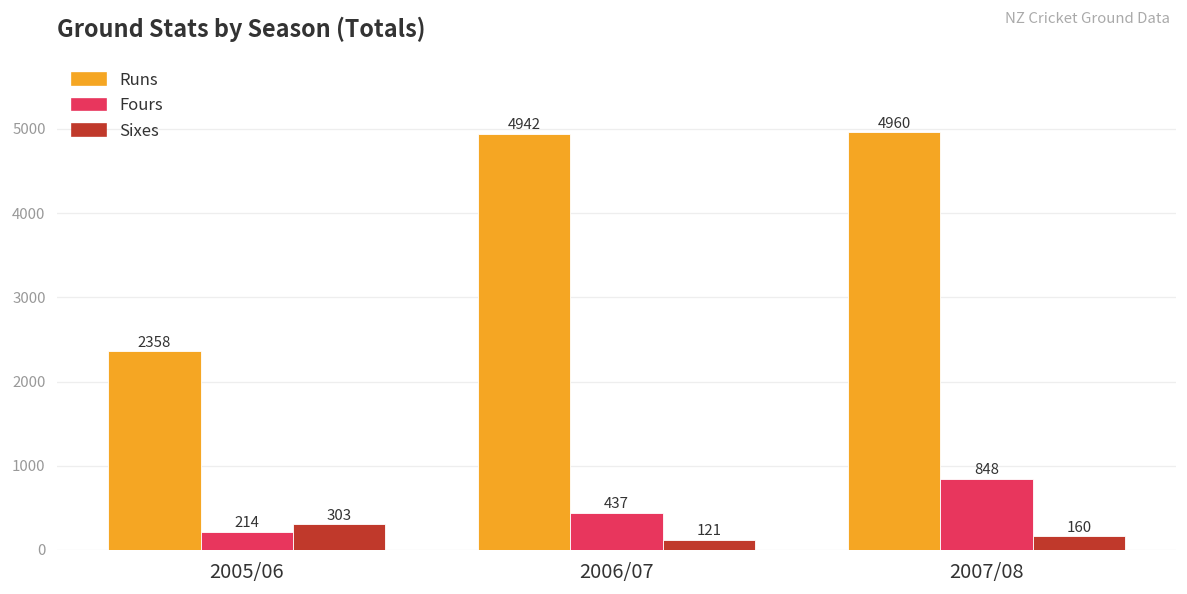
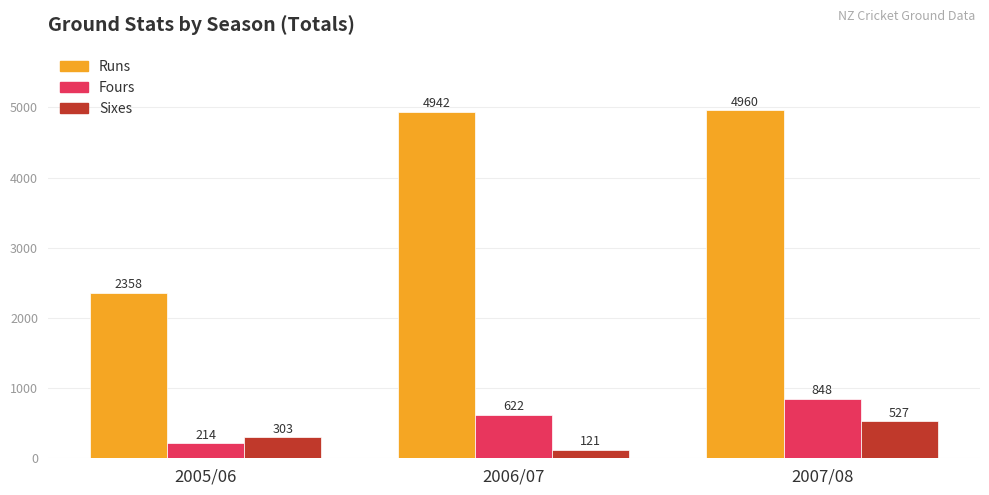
Fours, 2006/07: 437 -> 622
Sixes, 2007/08: 160 -> 527
